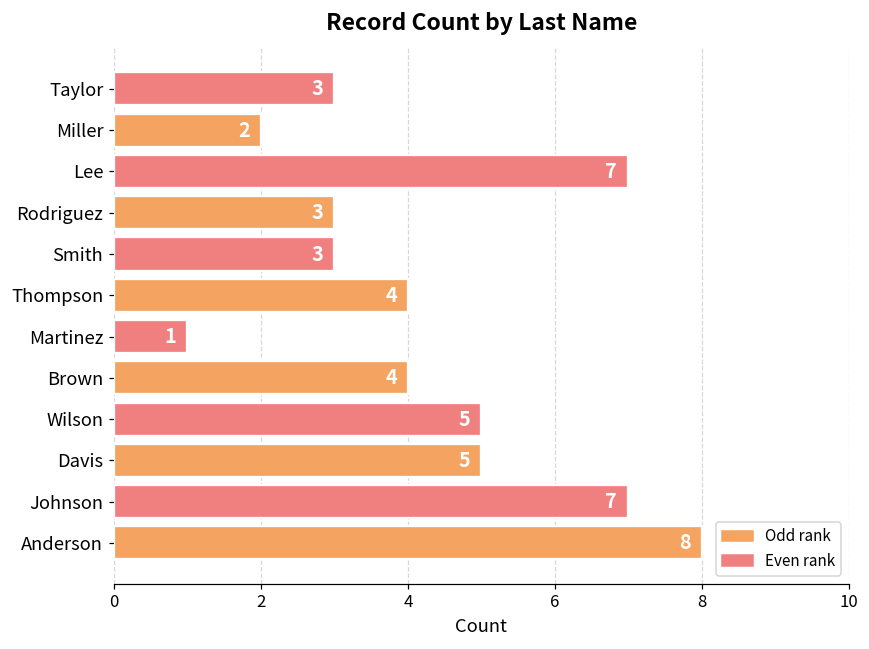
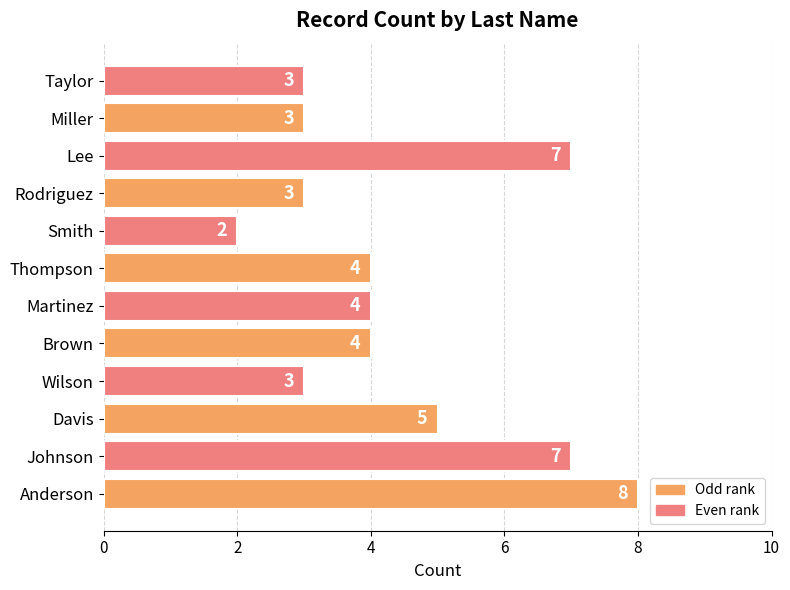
Miller: 2 -> 3
Smith: 3 -> 2
Martinez: 1 -> 4
Wilson: 5 -> 3
